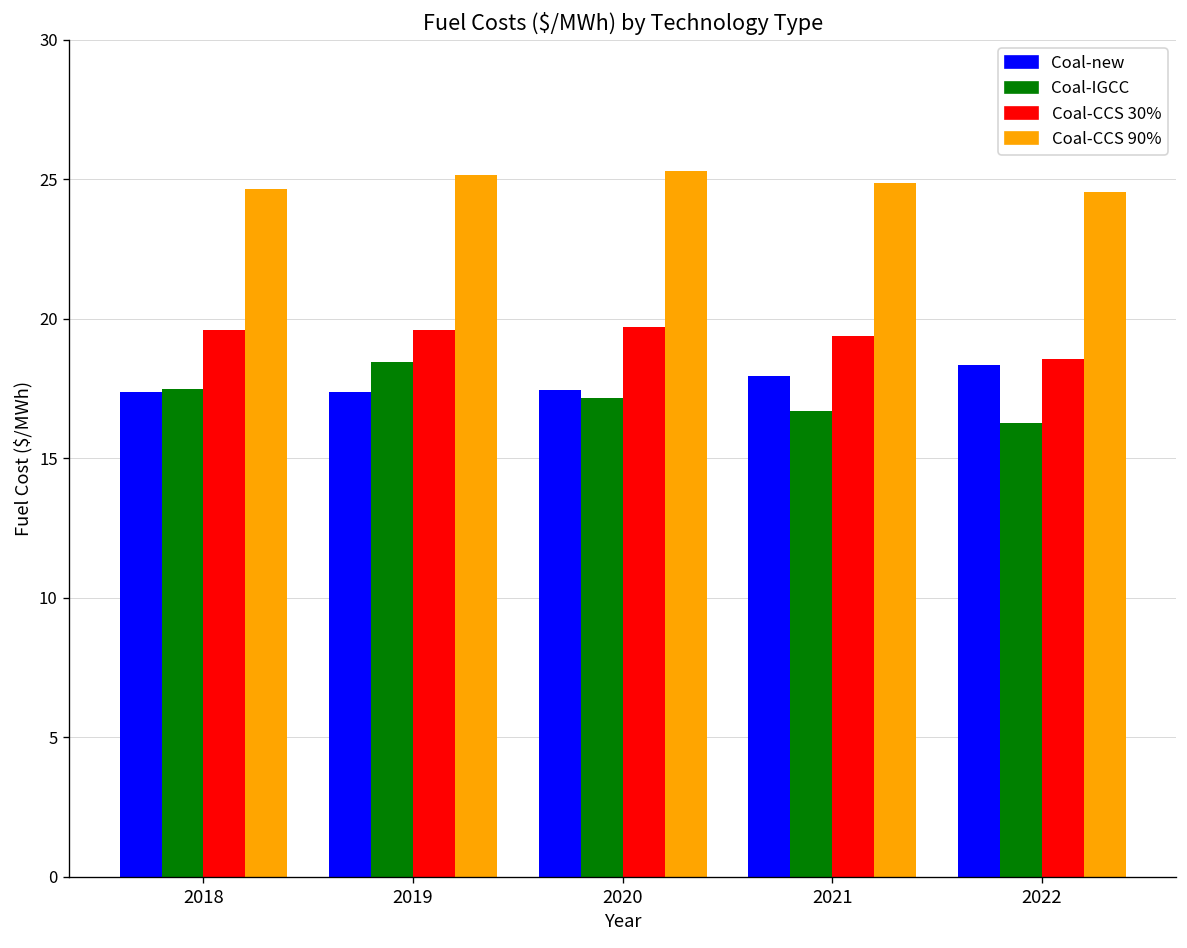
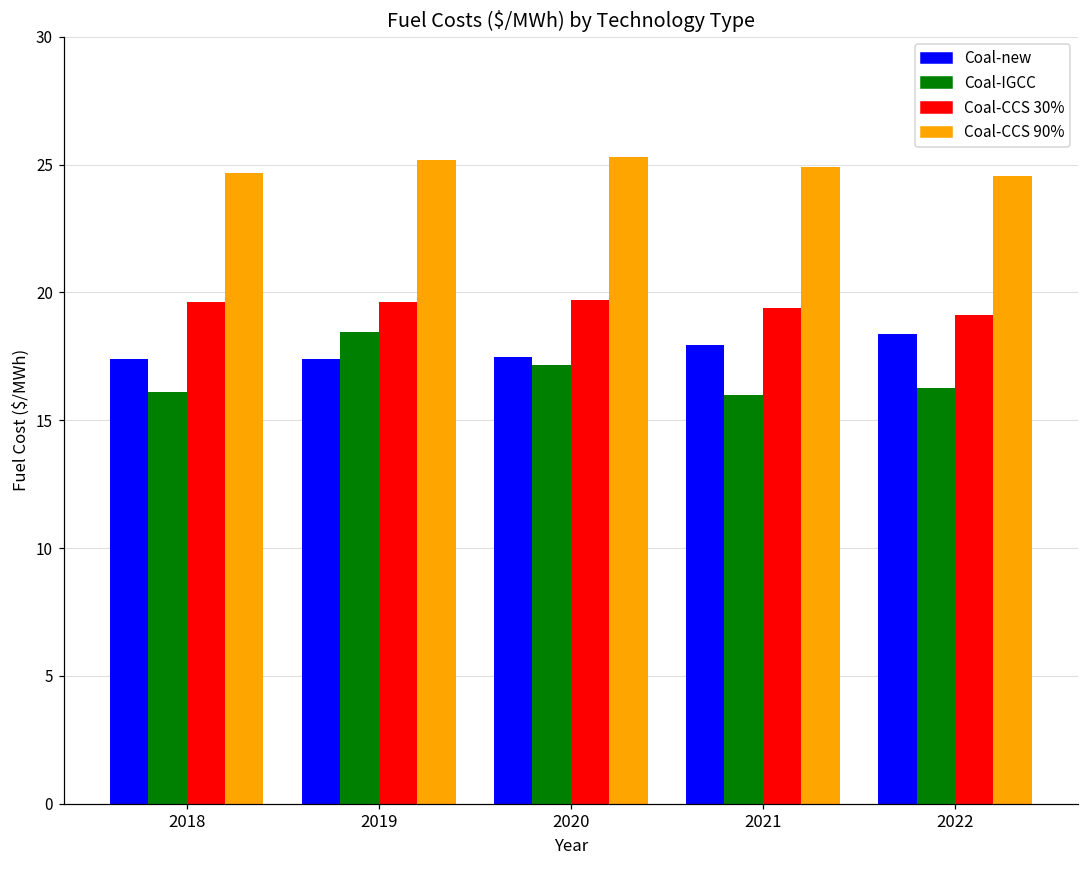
Coal-IGCC, 2018: 17.5 -> 16.1
Coal-IGCC, 2021: 16.7 -> 16.0
Coal-CCS 30%, 2022: 18.6 -> 19.1
